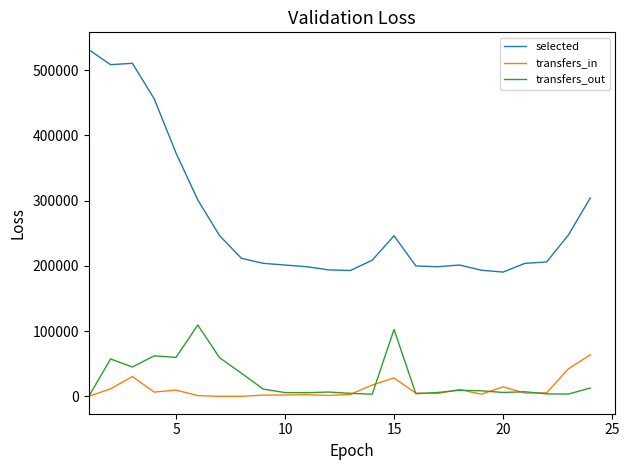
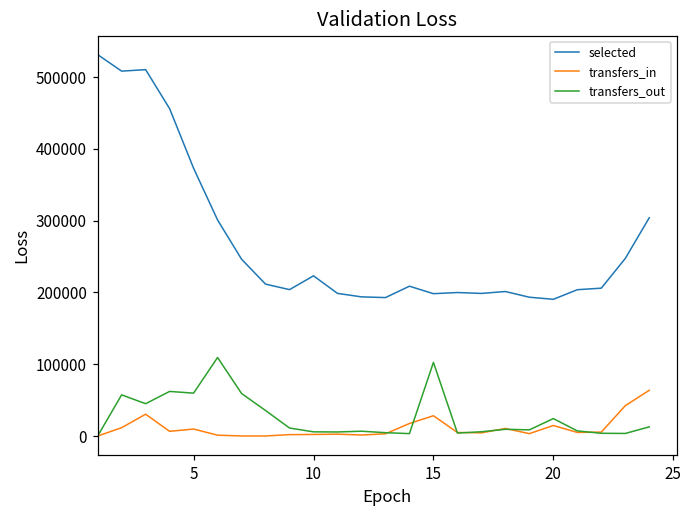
selected, 10: 200000 -> 220000
selected, 15: 250000 -> 200000
transfers_out, 20: 10000 -> 20000
